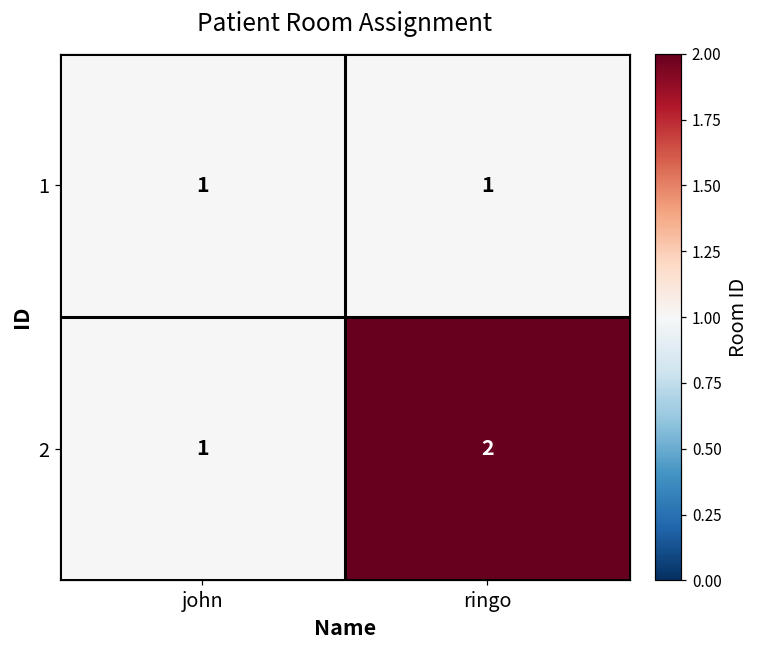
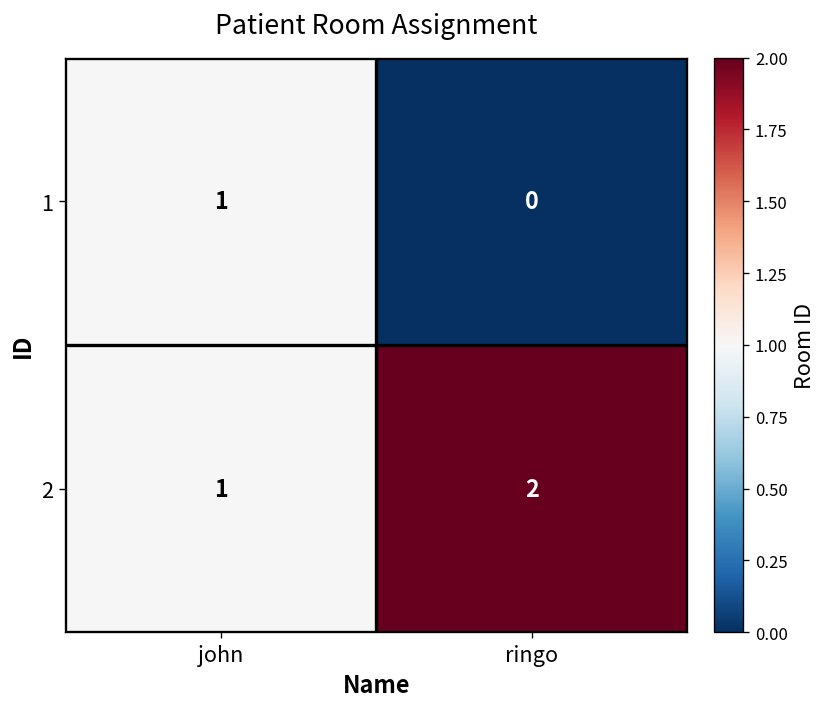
1, ringo: 1 -> 0
